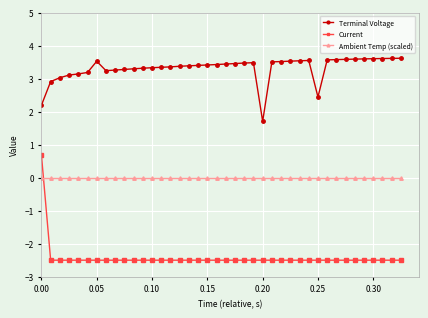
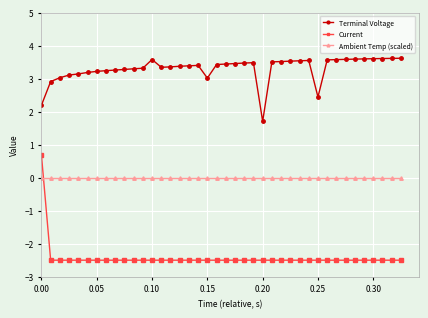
Terminal Voltage, 0.05: 3.5 -> 3.2
Terminal Voltage, 0.10: 3.3 -> 3.6
Terminal Voltage, 0.15: 3.4 -> 3.0
